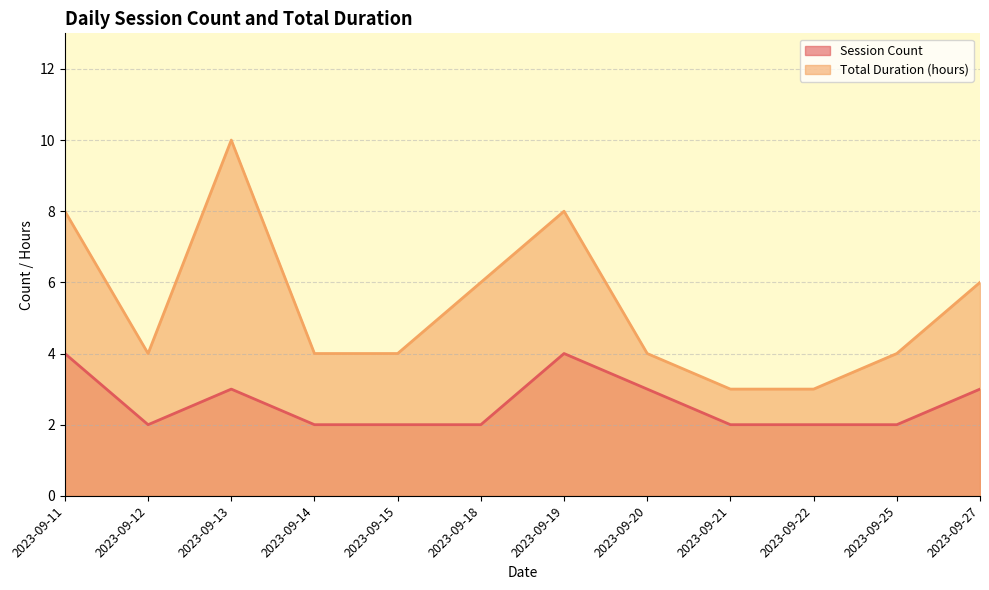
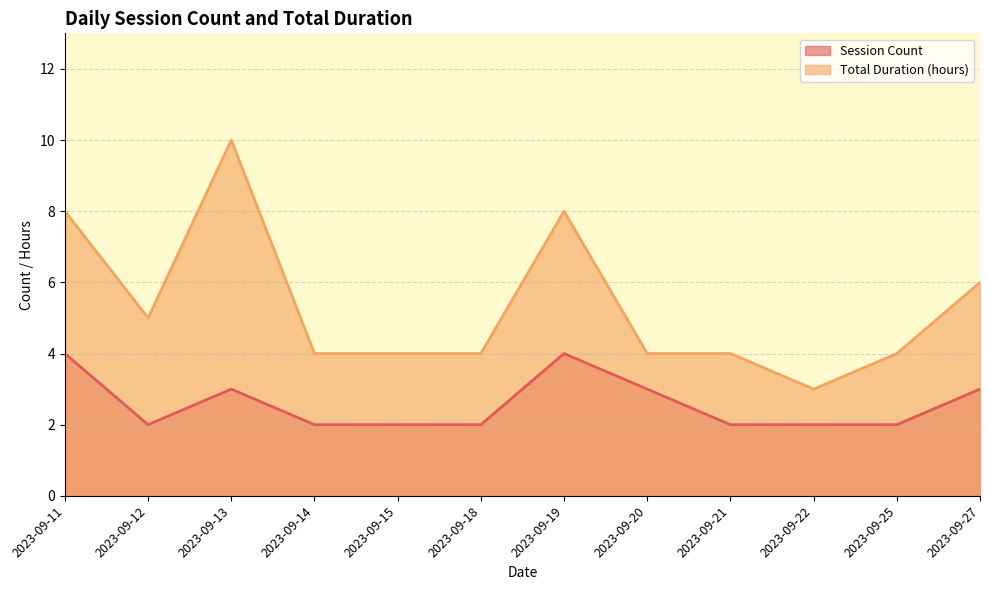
Total Duration (hours), 2023-09-12: 4 -> 5
Total Duration (hours), 2023-09-18: 6 -> 4
Total Duration (hours), 2023-09-21: 3 -> 4
